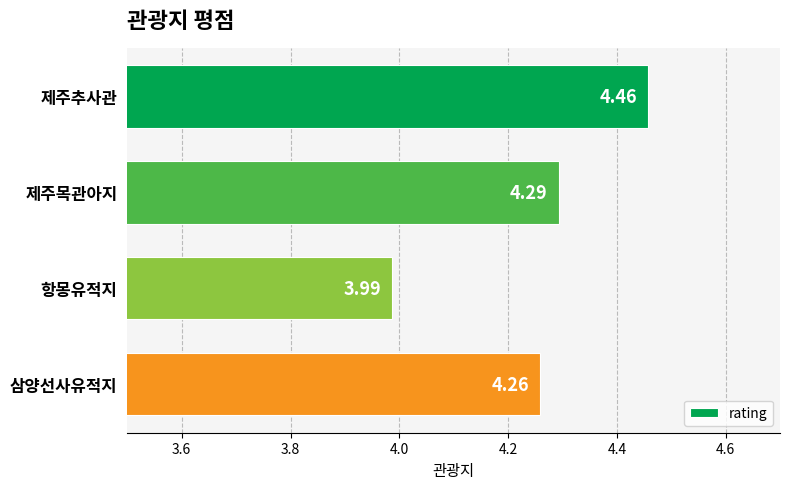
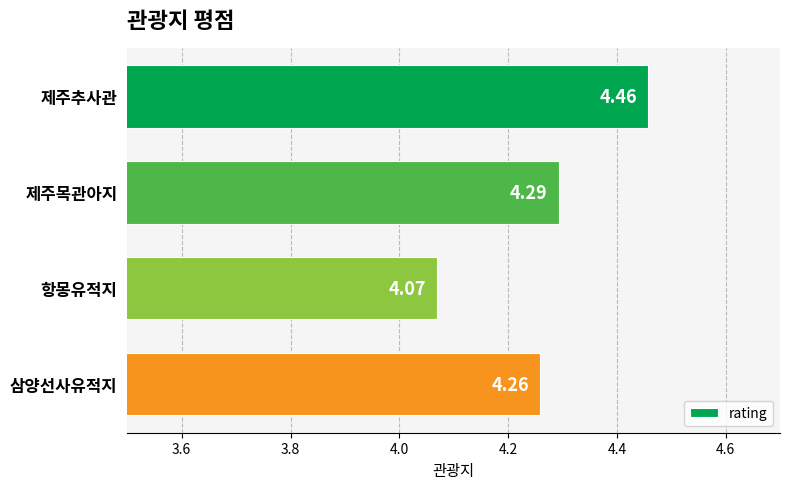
항몽유적지: 3.99 -> 4.07
